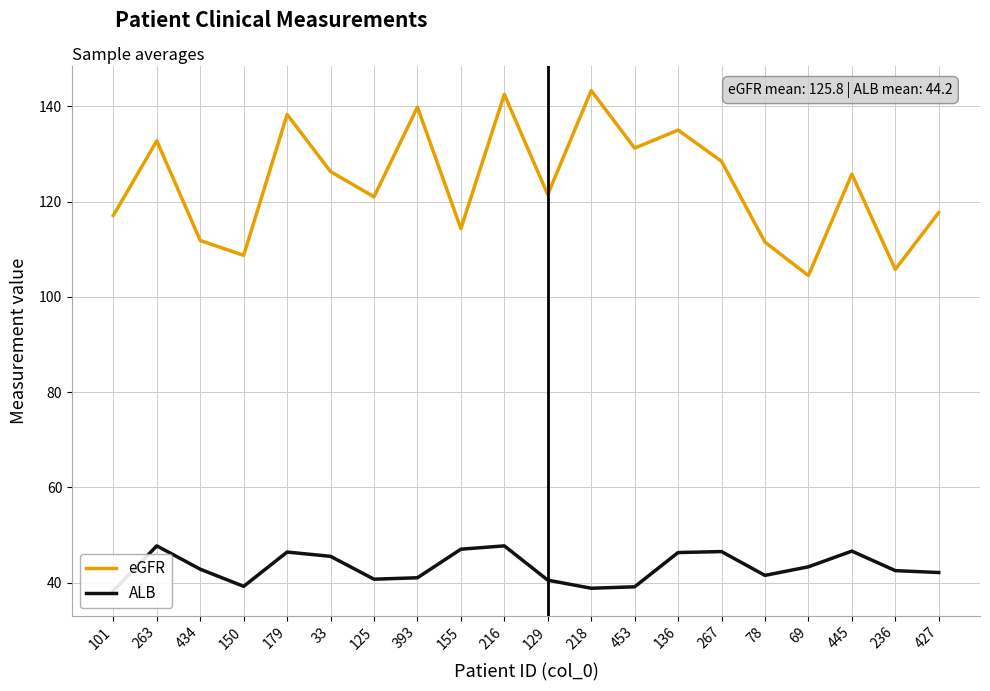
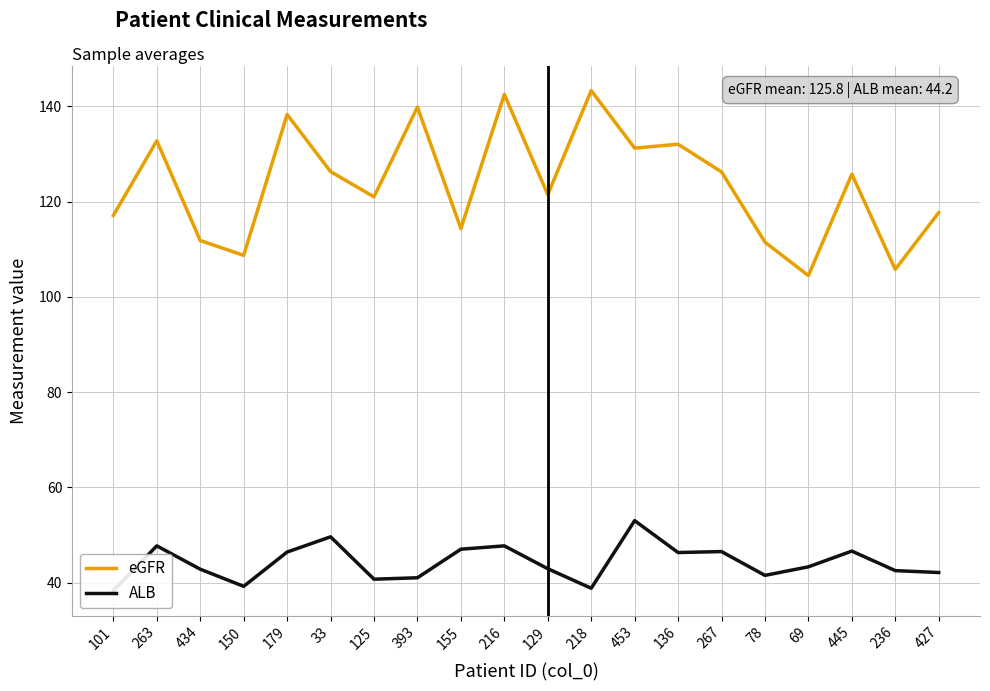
ALB, 33: 46 -> 50
ALB, 129: 41 -> 43
ALB, 453: 39 -> 53
eGFR, 136: 135 -> 132
eGFR, 267: 128 -> 126
